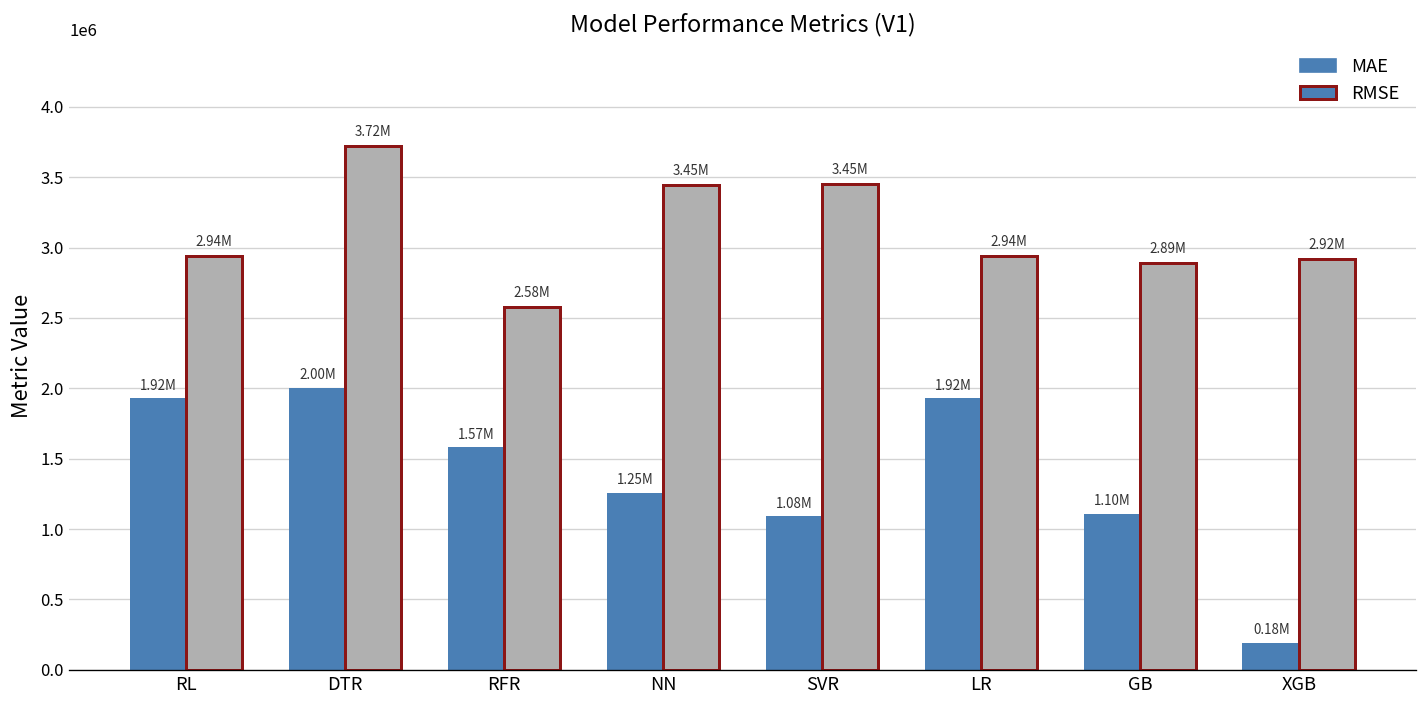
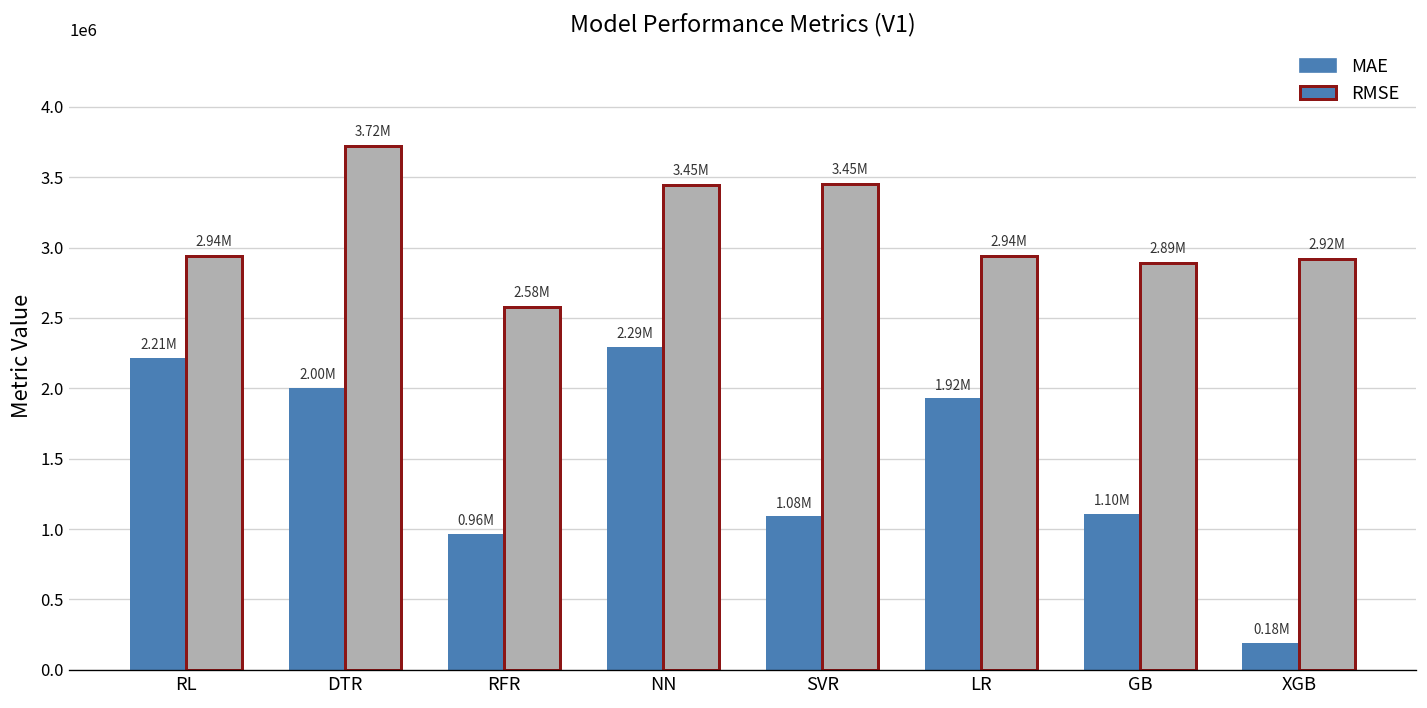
MAE, RL: 1.92M -> 2.21M
MAE, RFR: 1.57M -> 0.96M
MAE, NN: 1.25M -> 2.29M
